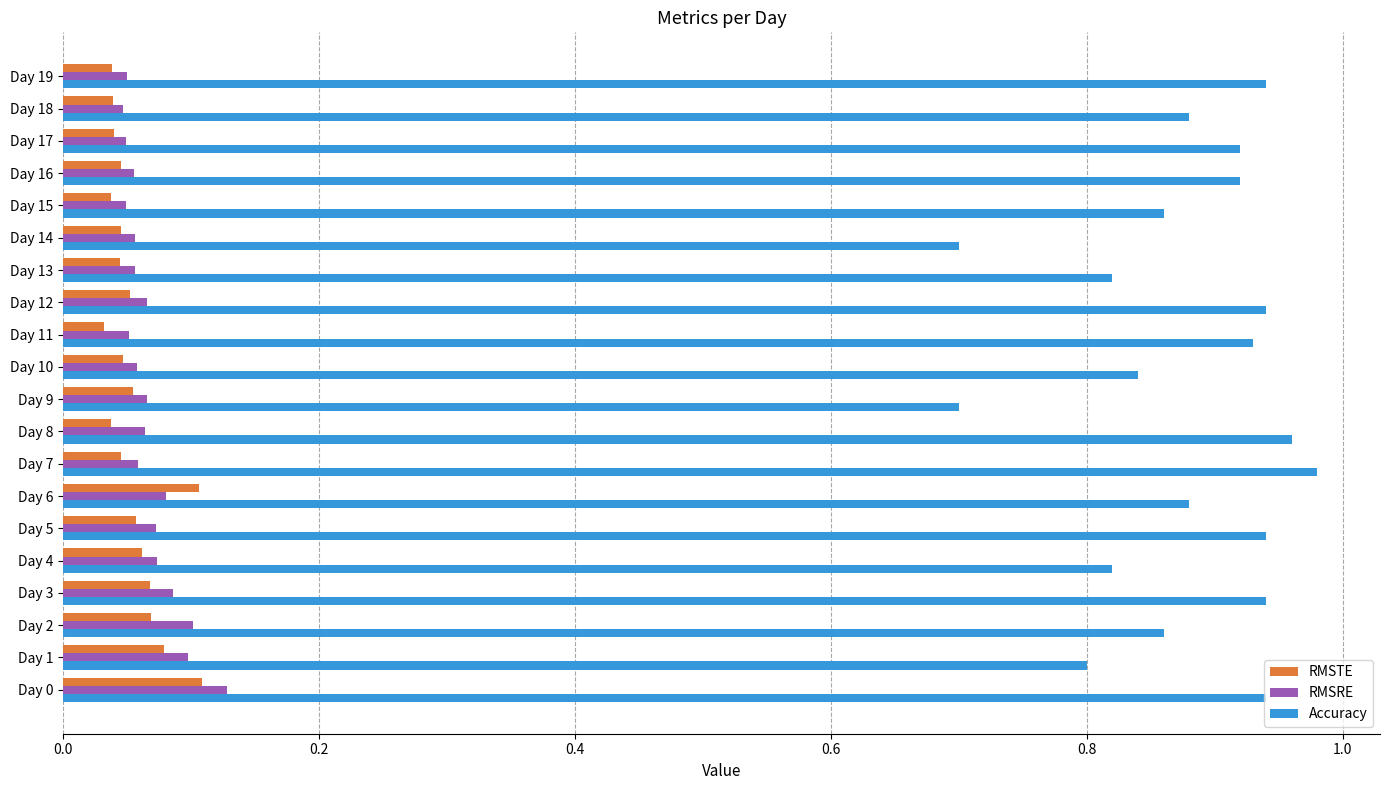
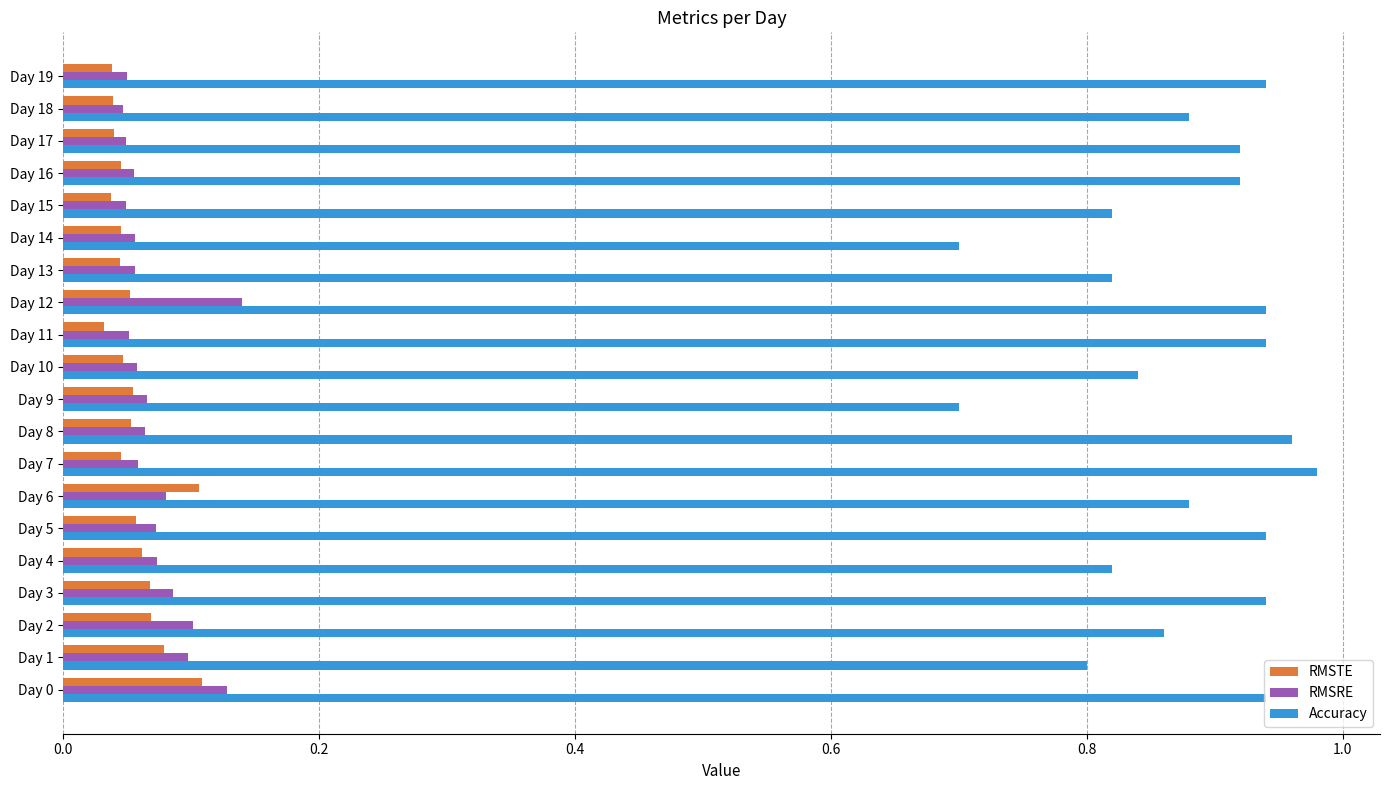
Accuracy, Day 15: 0.86 -> 0.82
RMSRE, Day 12: 0.066 -> 0.140
Accuracy, Day 11: 0.93 -> 0.94
RMSTE, Day 8: 0.038 -> 0.053
